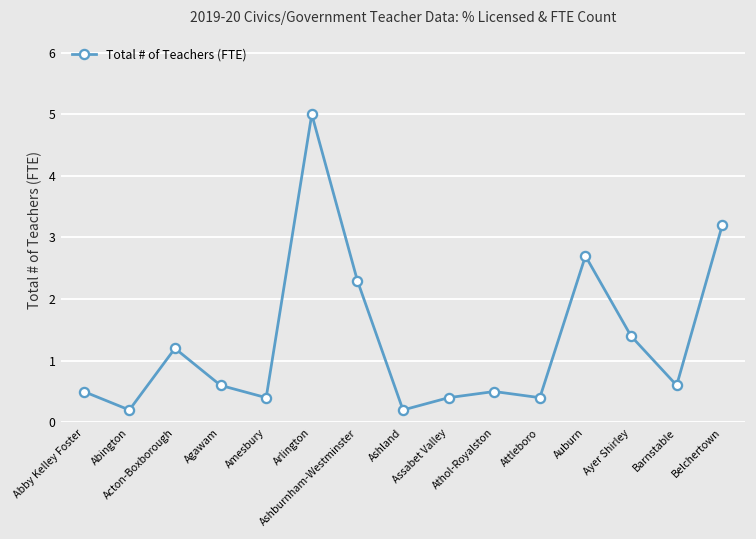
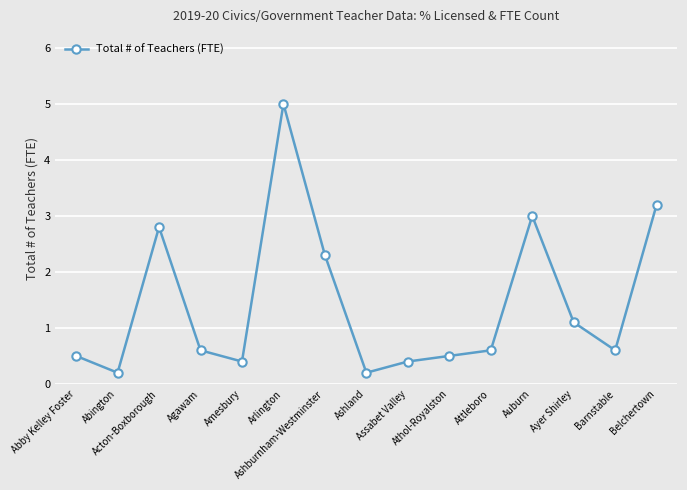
Acton-Boxborough: 1.2 -> 2.8
Attleboro: 0.4 -> 0.6
Auburn: 2.7 -> 3.0
Ayer Shirley: 1.4 -> 1.1
